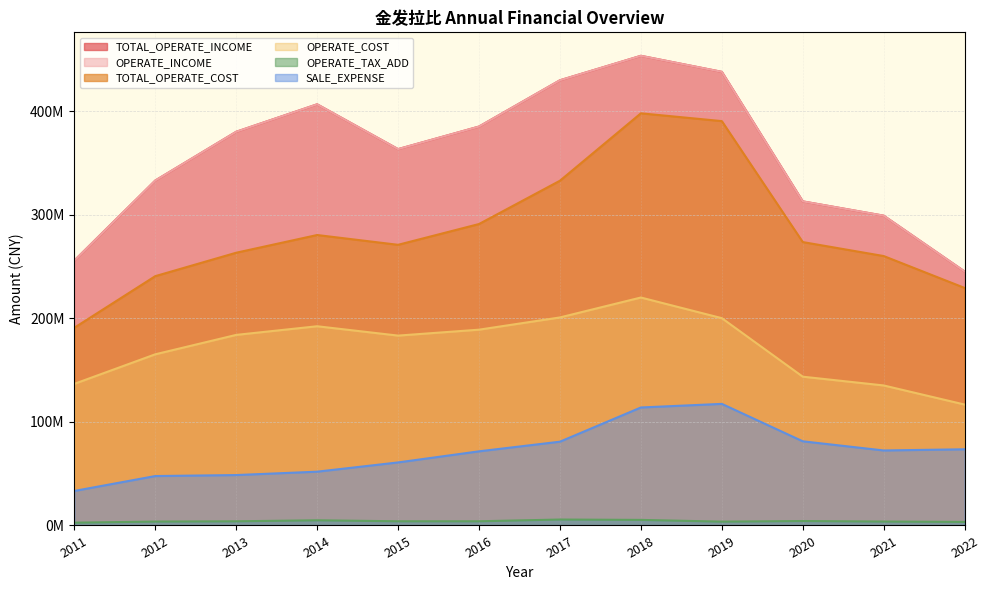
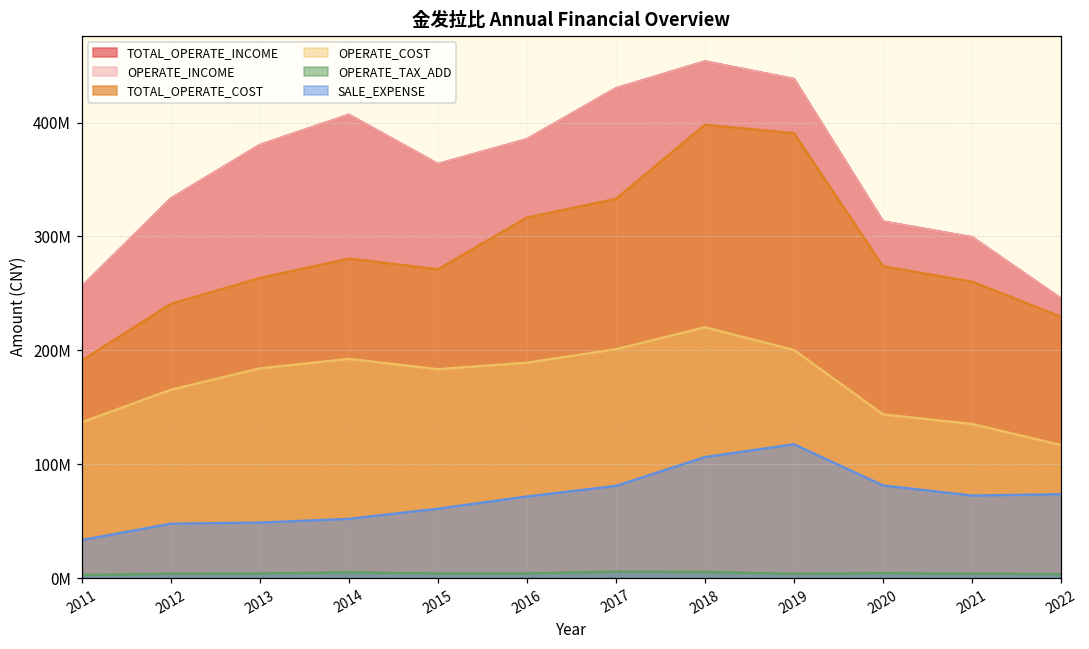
TOTAL_OPERATE_COST, 2016: 291000000 -> 317000000
SALE_EXPENSE, 2018: 114000000 -> 106000000
